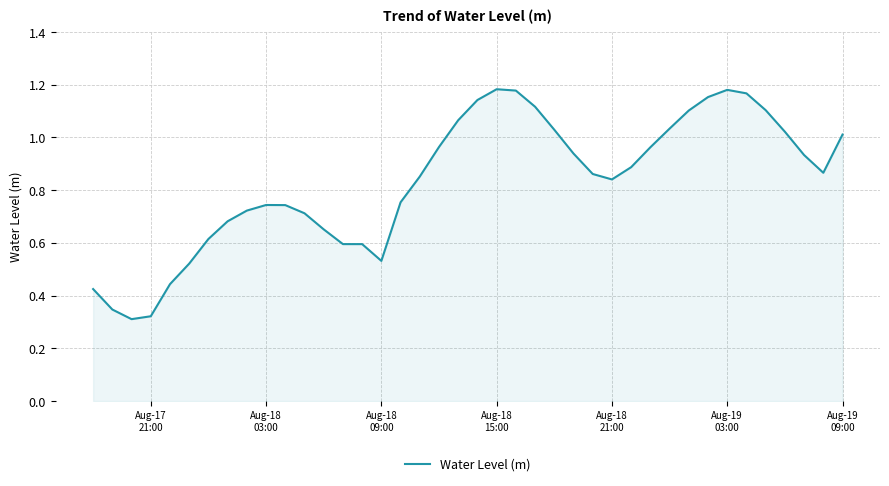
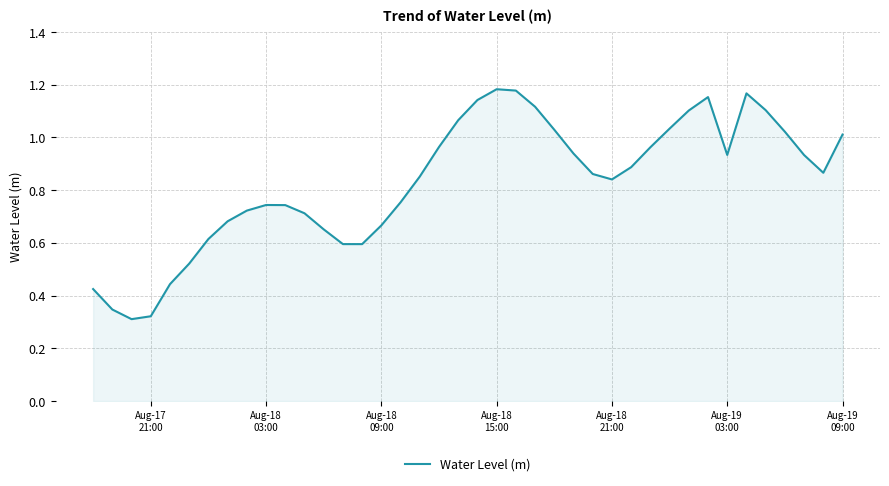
Aug-18 09:00: 0.53 -> 0.67
Aug-19 03:00: 1.18 -> 0.93
